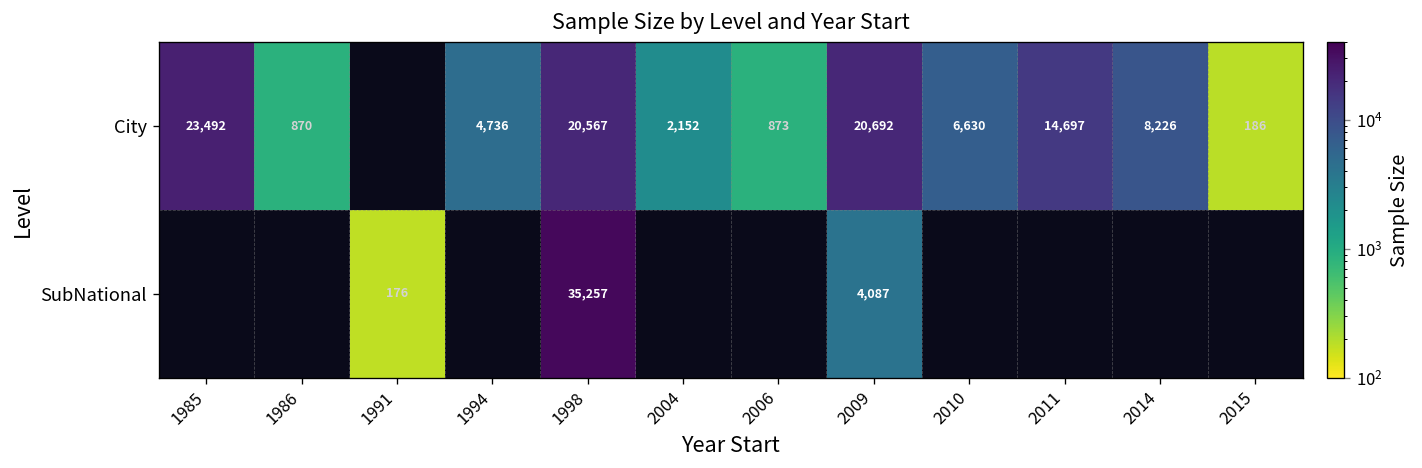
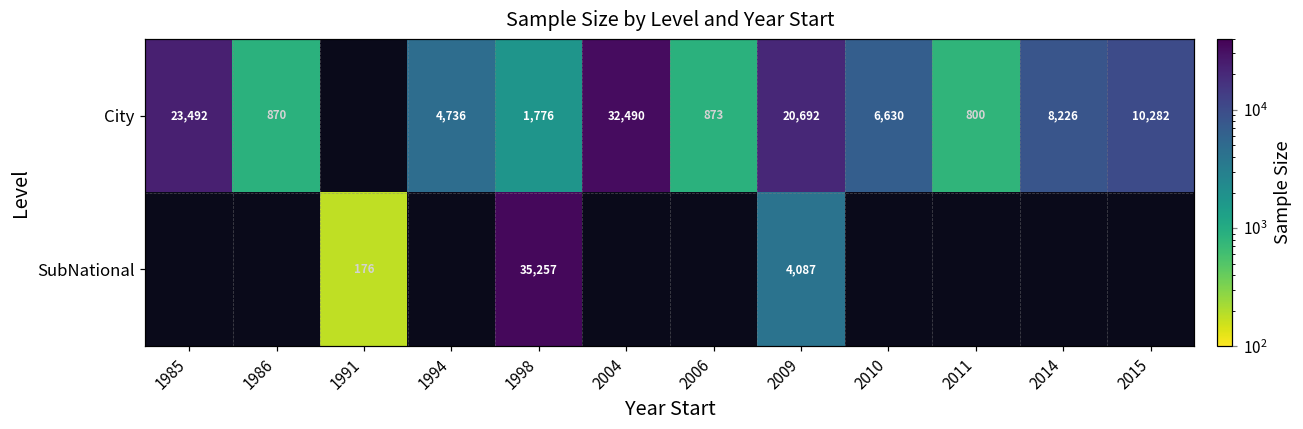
City, 1998: 20,567 -> 1,776
City, 2004: 2,152 -> 32,490
City, 2011: 14,697 -> 800
City, 2015: 186 -> 10,282
